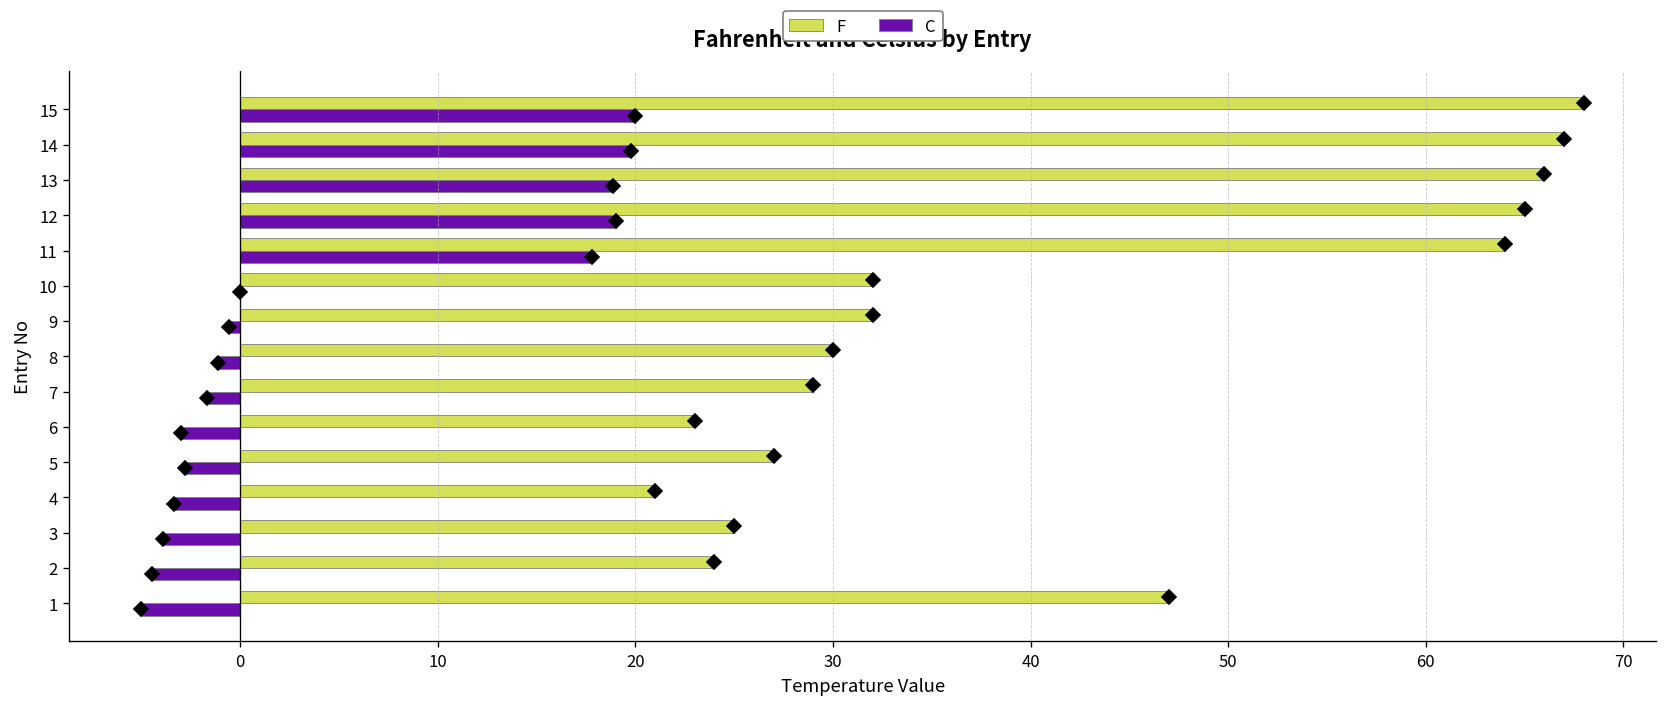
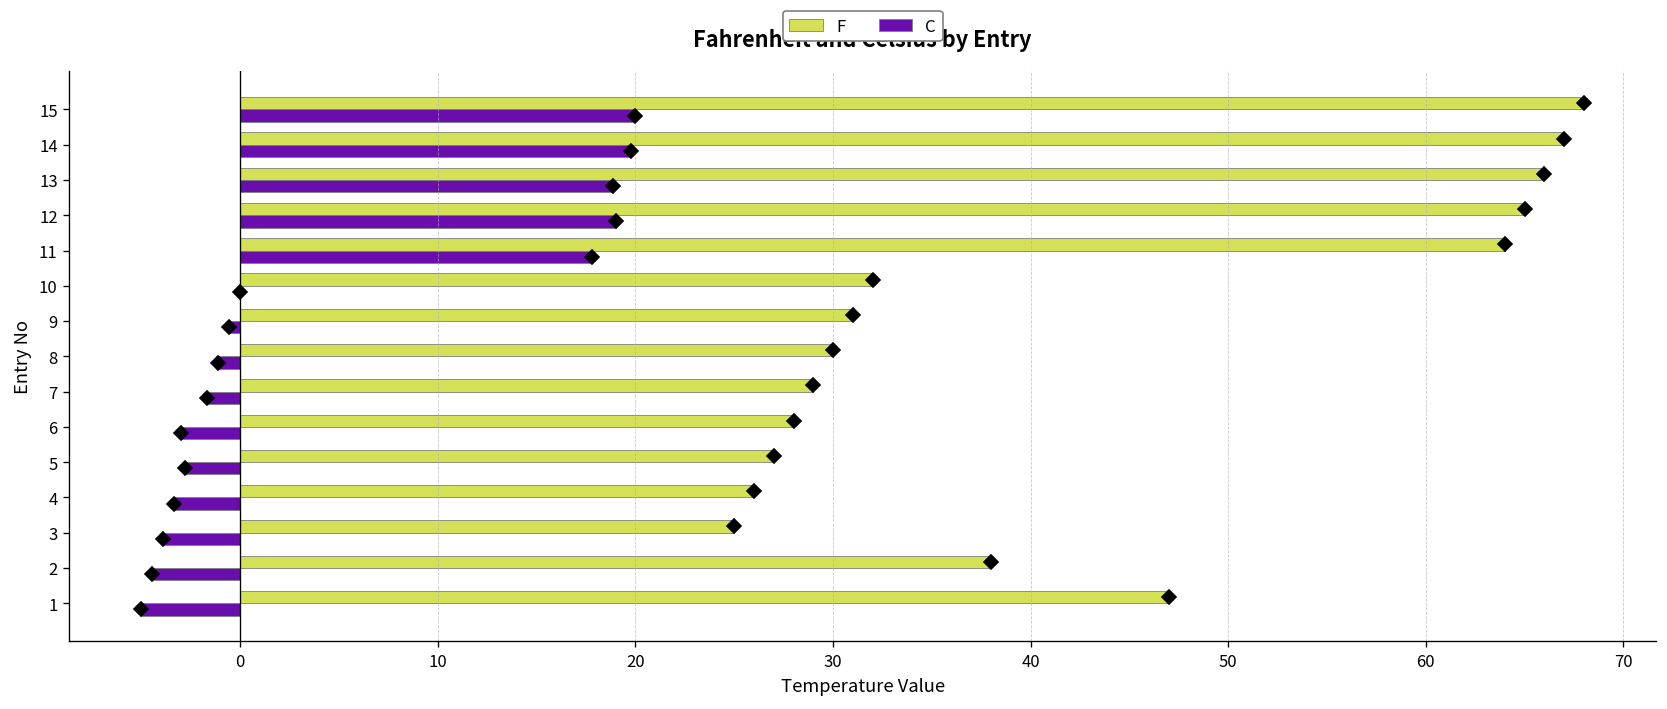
F, 9: 32 -> 31
F, 6: 23 -> 28
F, 4: 21 -> 26
F, 2: 24 -> 38
